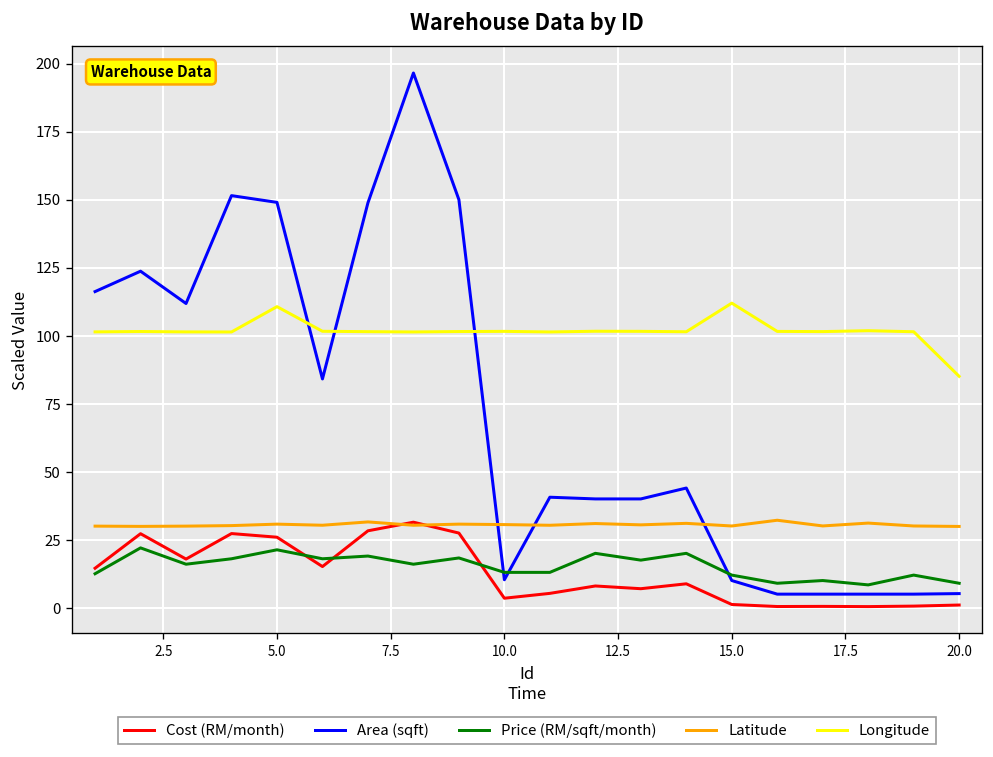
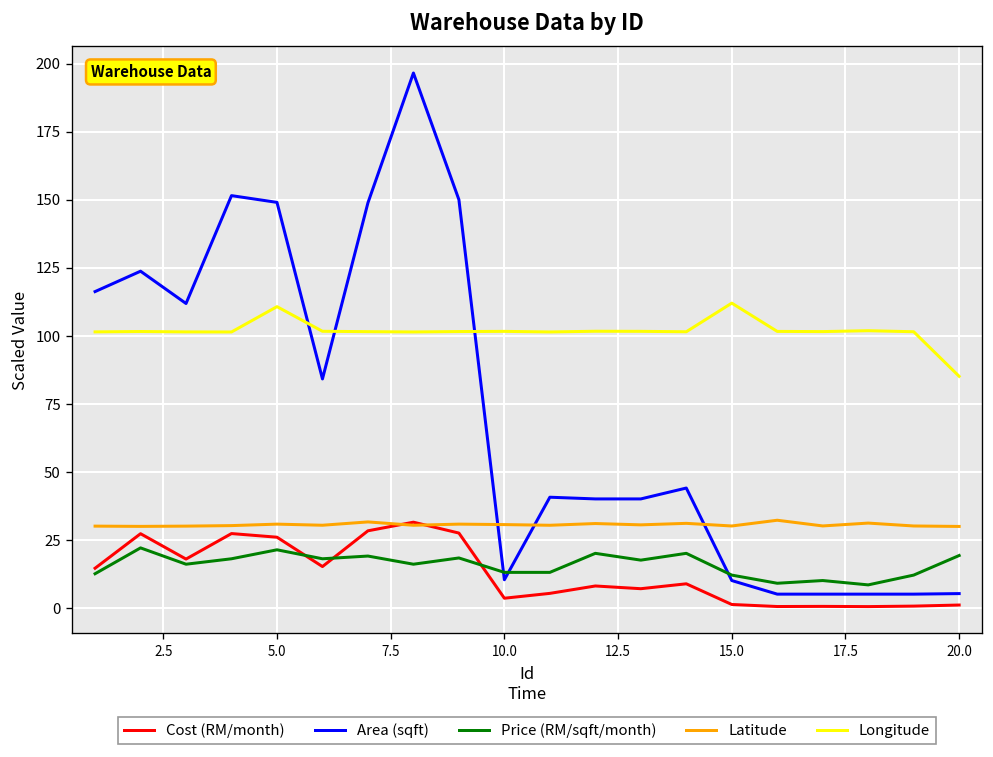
Price (RM/sqft/month), 20.0: 9 -> 19
